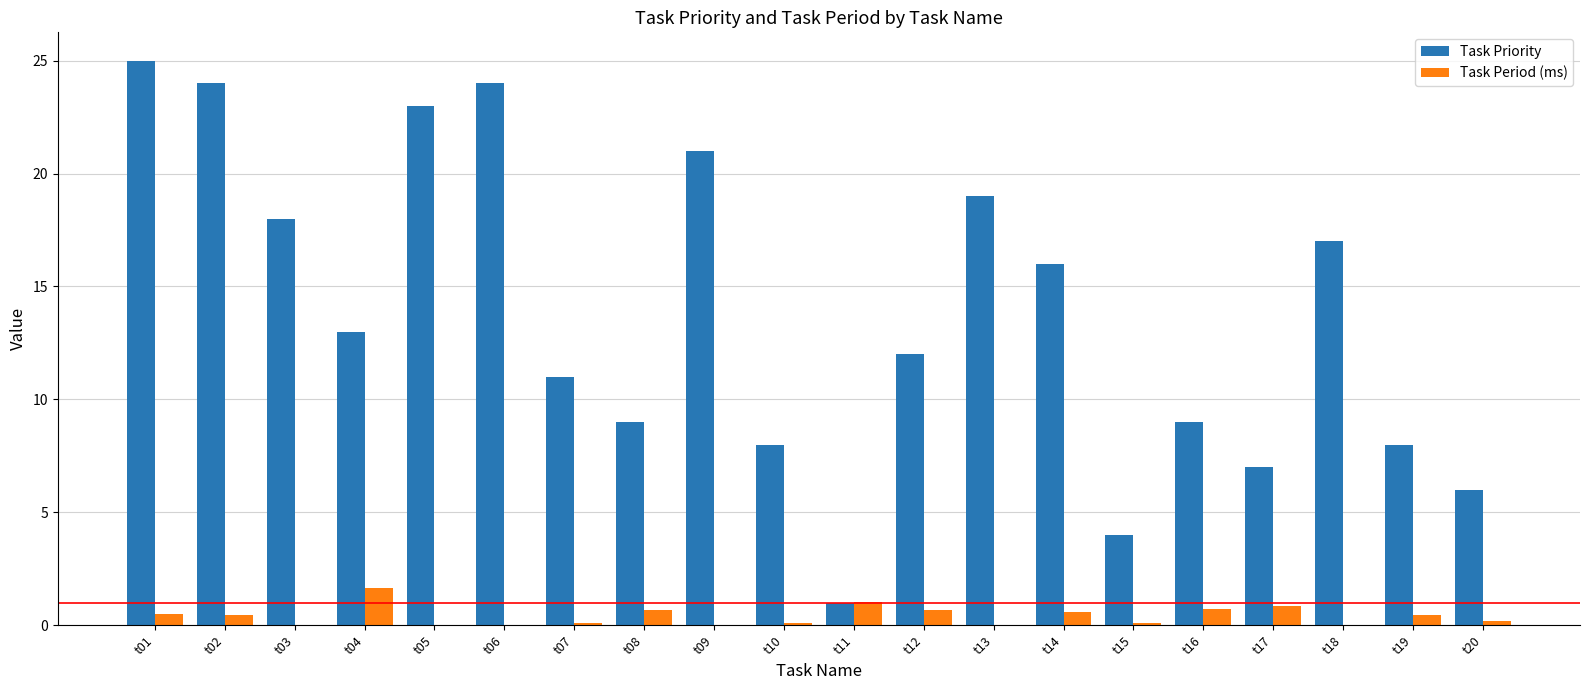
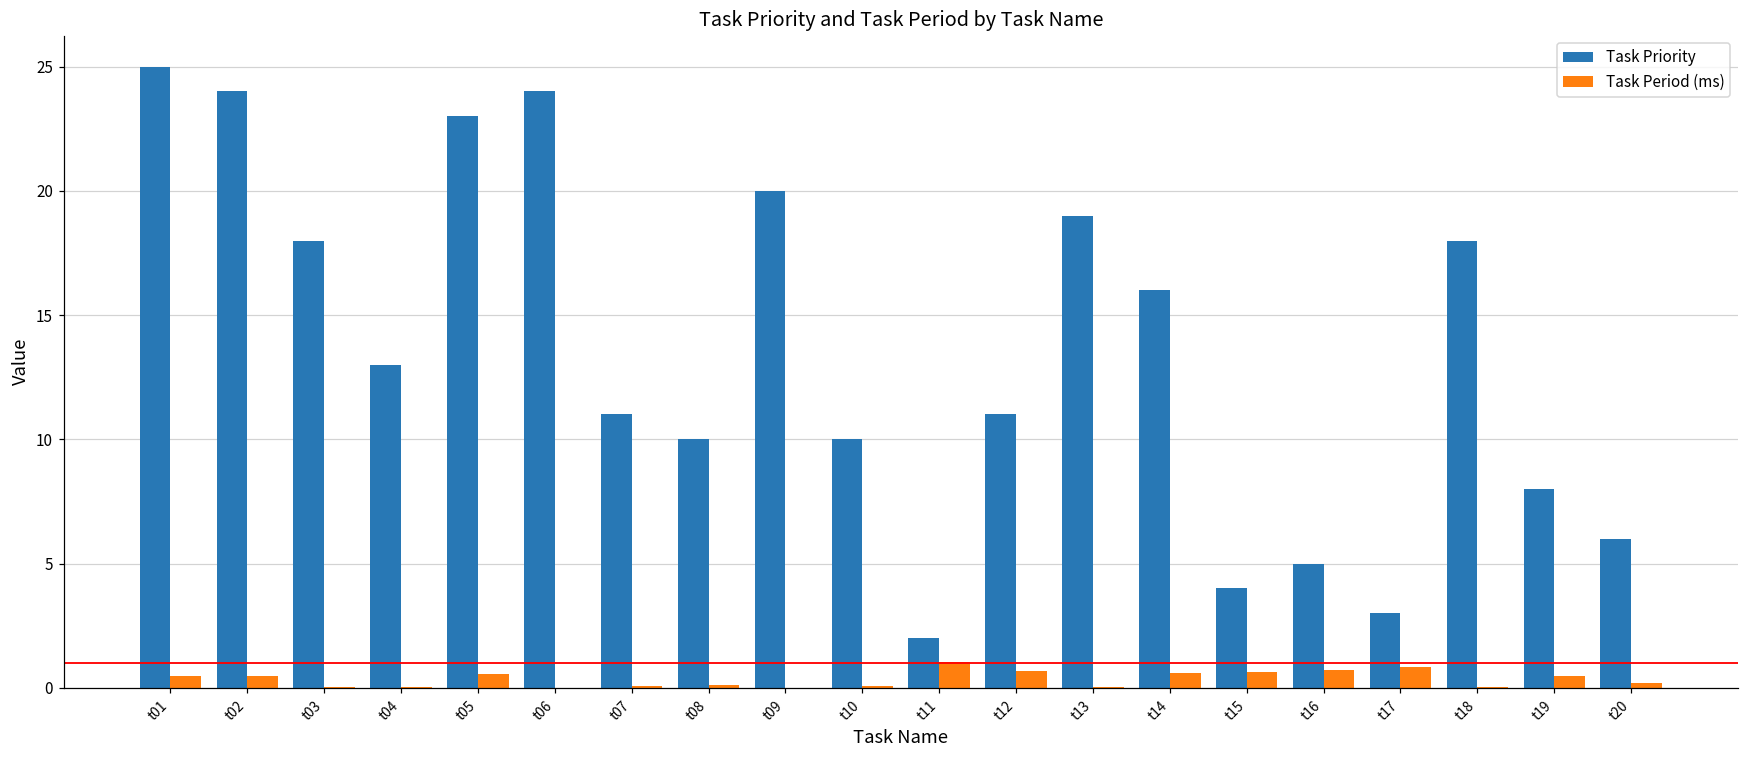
Task Period (ms), t04: 1.6 -> 0.0
Task Period (ms), t05: 0.0 -> 0.5
Task Priority, t08: 9 -> 10
Task Period (ms), t08: 0.7 -> 0.1
Task Priority, t09: 21 -> 20
Task Priority, t10: 8 -> 10
Task Priority, t11: 1 -> 2
Task Priority, t12: 12 -> 11
Task Period (ms), t15: 0.1 -> 0.6
Task Priority, t16: 9 -> 5
Task Priority, t17: 7 -> 3
Task Priority, t18: 17 -> 18
